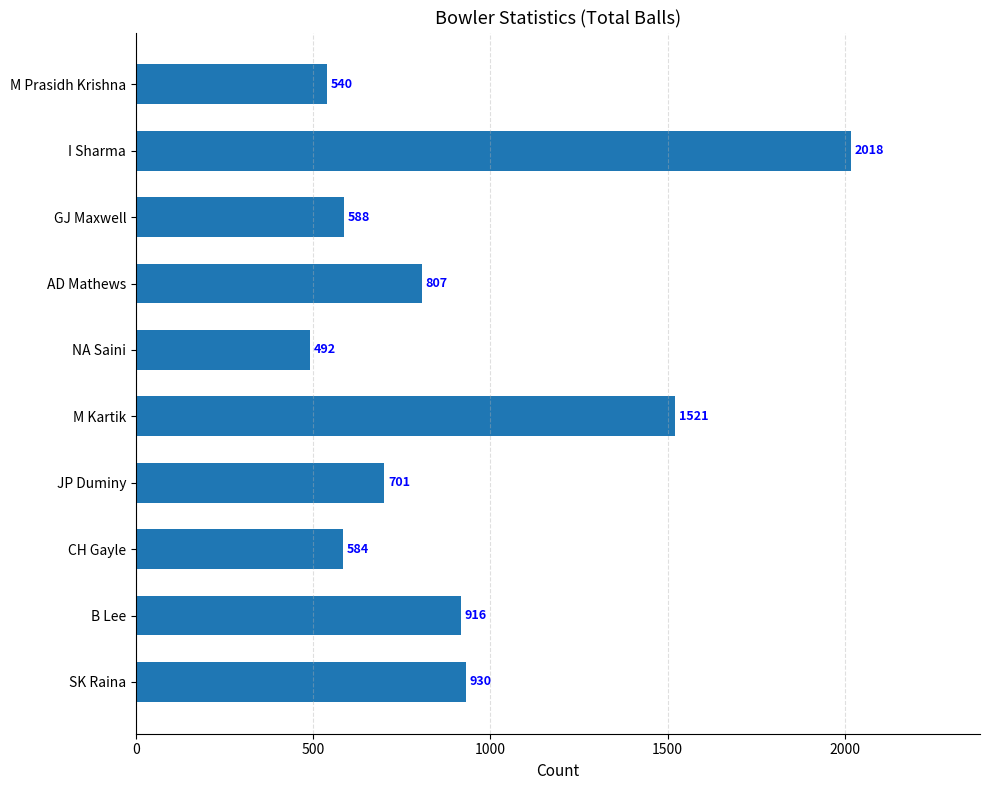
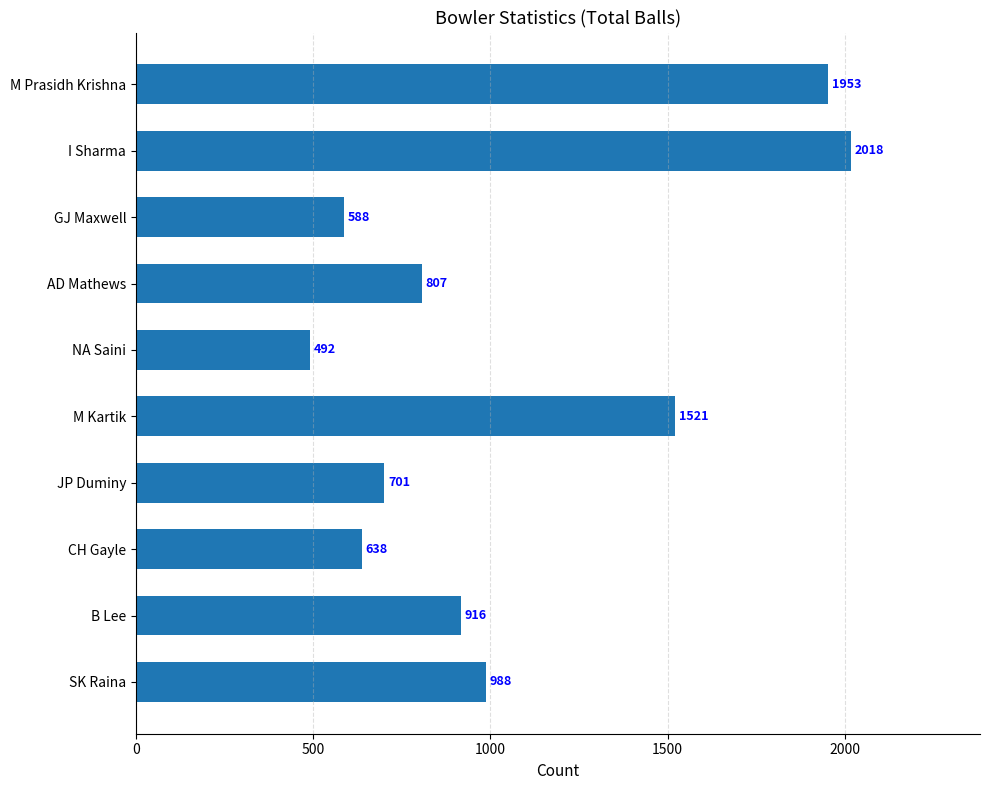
M Prasidh Krishna: 540 -> 1953
CH Gayle: 584 -> 638
SK Raina: 930 -> 988
